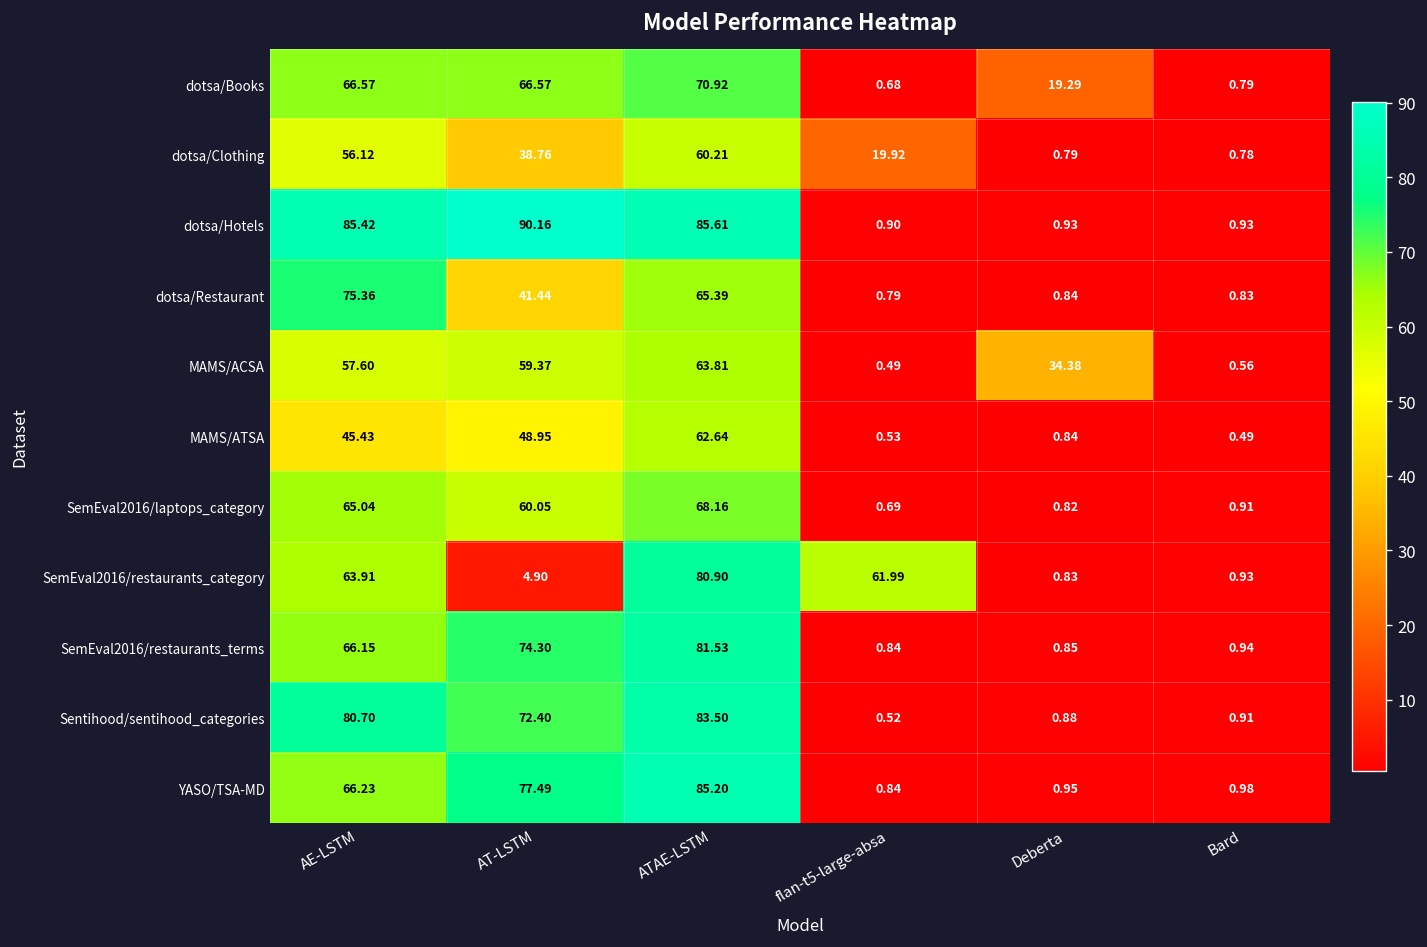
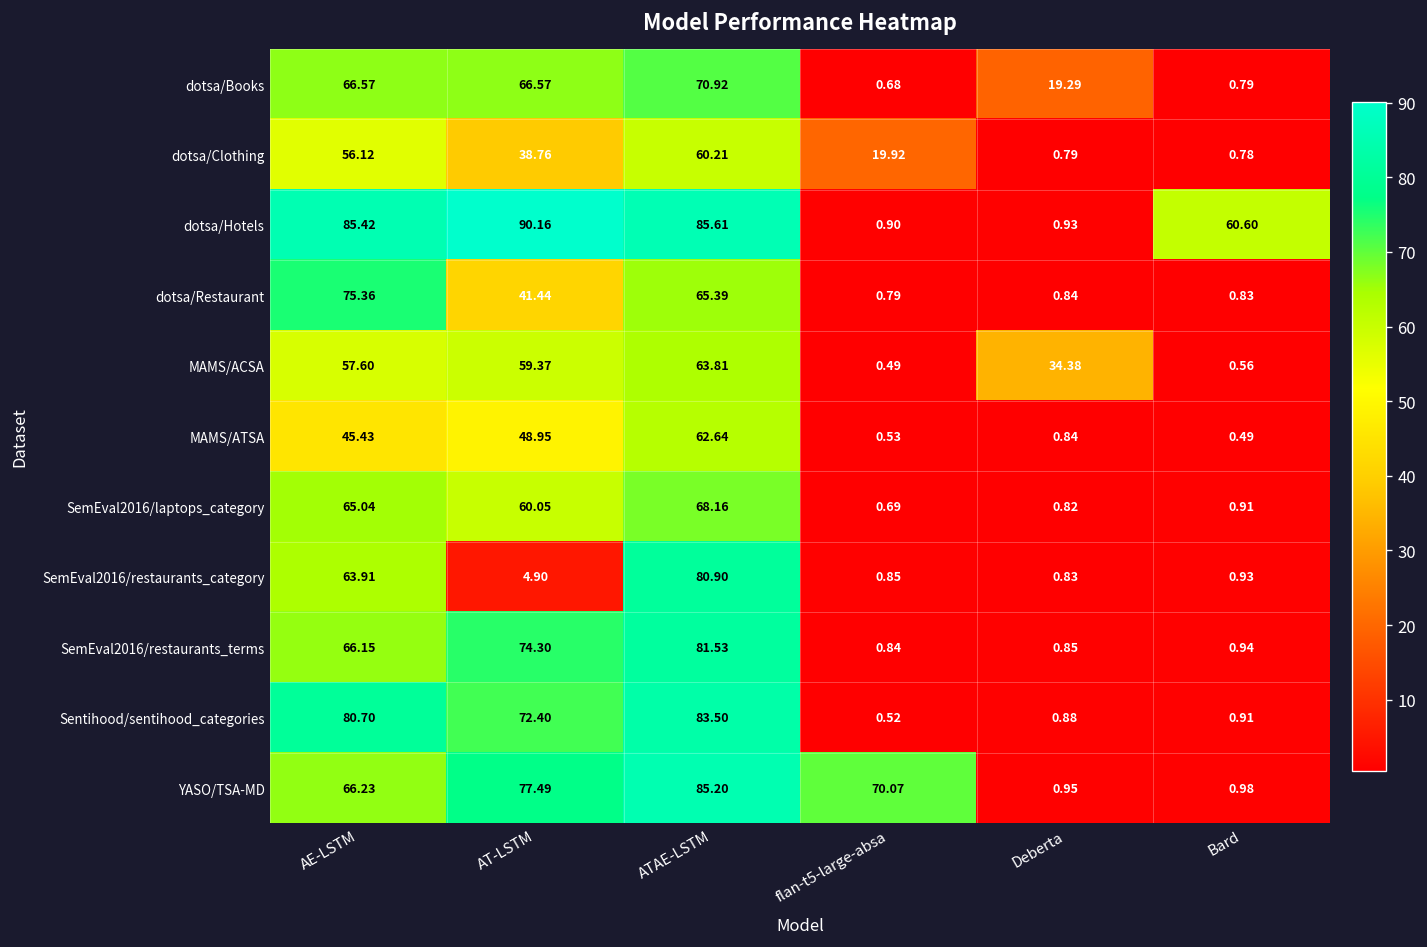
dotsa/Hotels, Bard: 0.93 -> 60.60
SemEval2016/restaurants_category, flan-t5-large-absa: 61.99 -> 0.85
YASO/TSA-MD, flan-t5-large-absa: 0.84 -> 70.07
